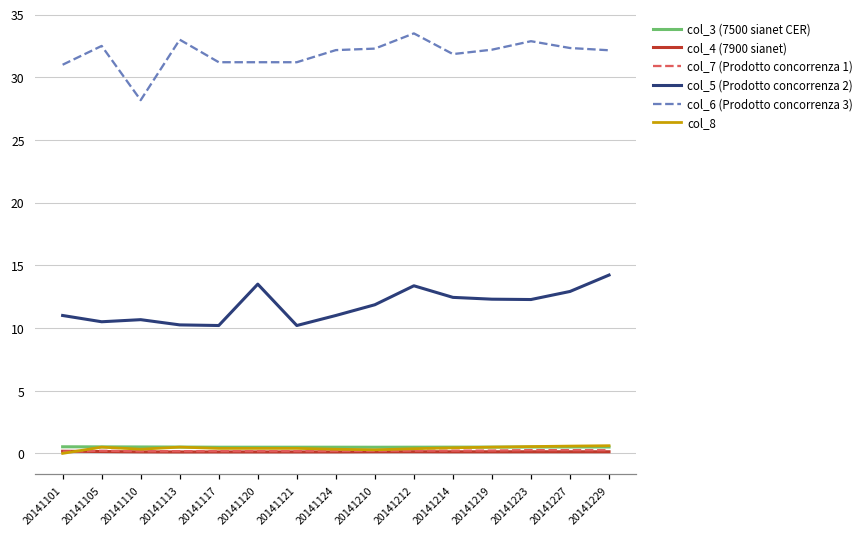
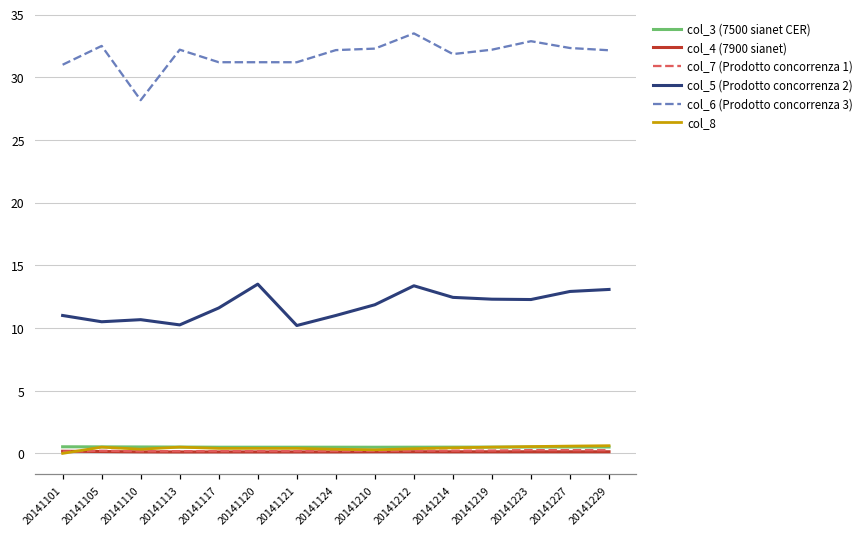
col_6 (Prodotto concorrenza 3), 20141113: 33.0 -> 32.2
col_5 (Prodotto concorrenza 2), 20141117: 10.2 -> 11.6
col_5 (Prodotto concorrenza 2), 20141229: 14.2 -> 13.1
